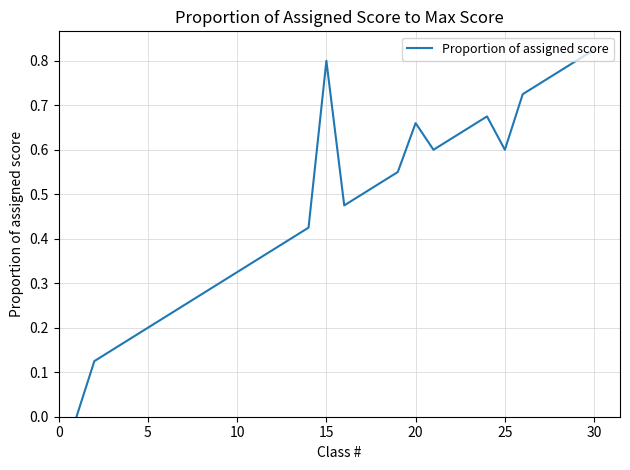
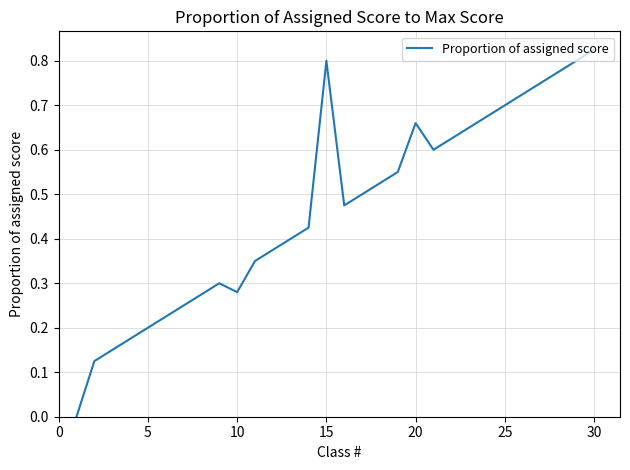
10: 0.33 -> 0.28
25: 0.60 -> 0.70
